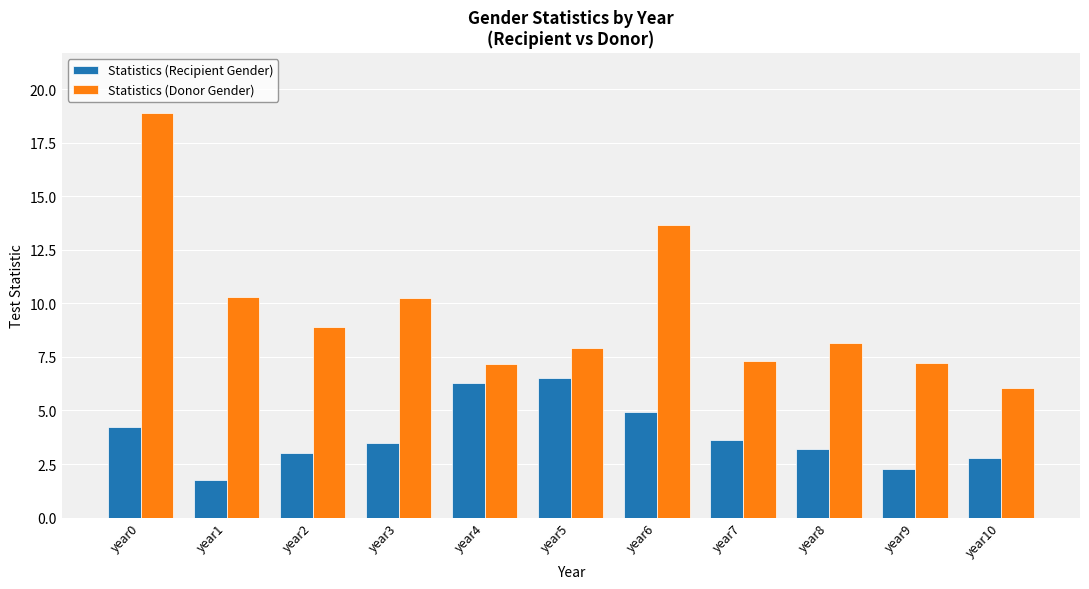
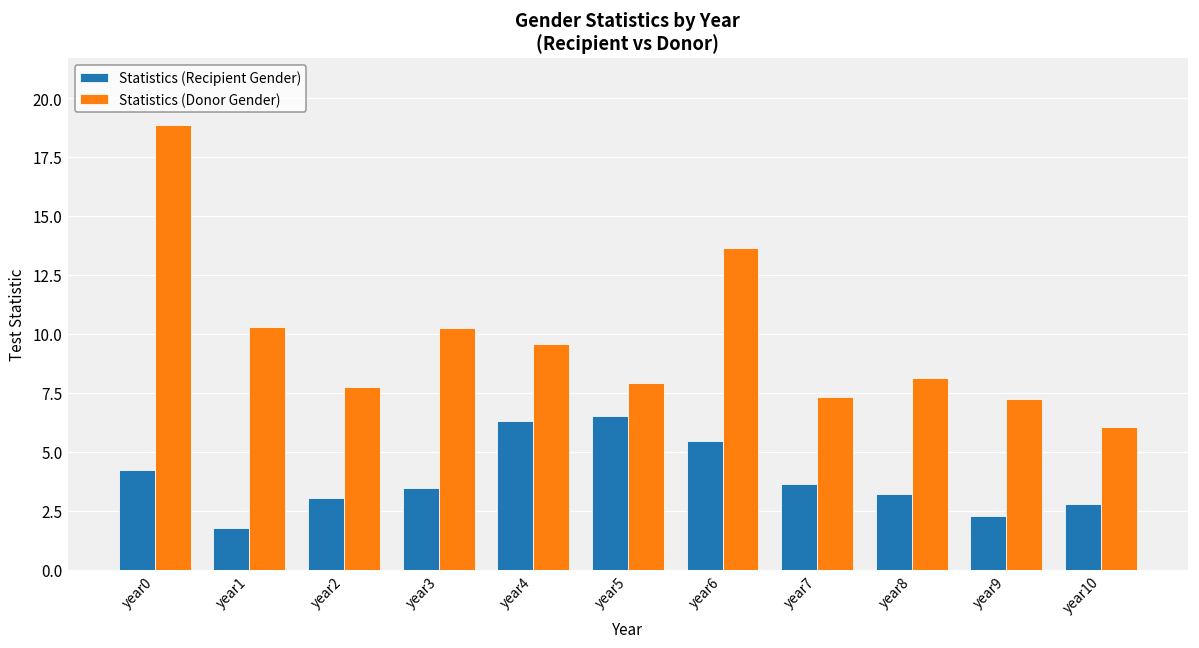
Statistics (Donor Gender), year2: 8.9 -> 7.8
Statistics (Donor Gender), year4: 7.2 -> 9.6
Statistics (Recipient Gender), year6: 4.9 -> 5.5
